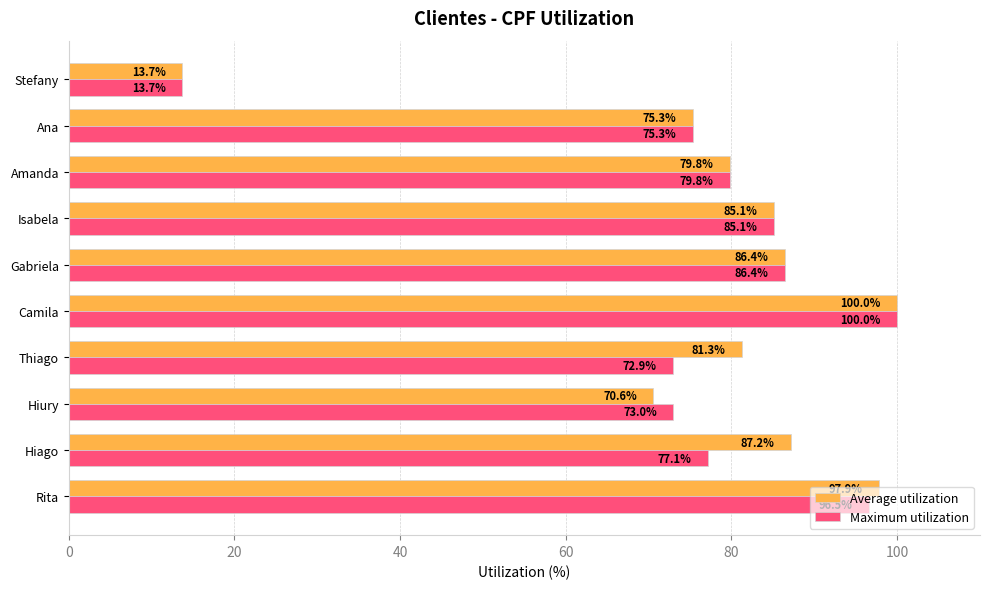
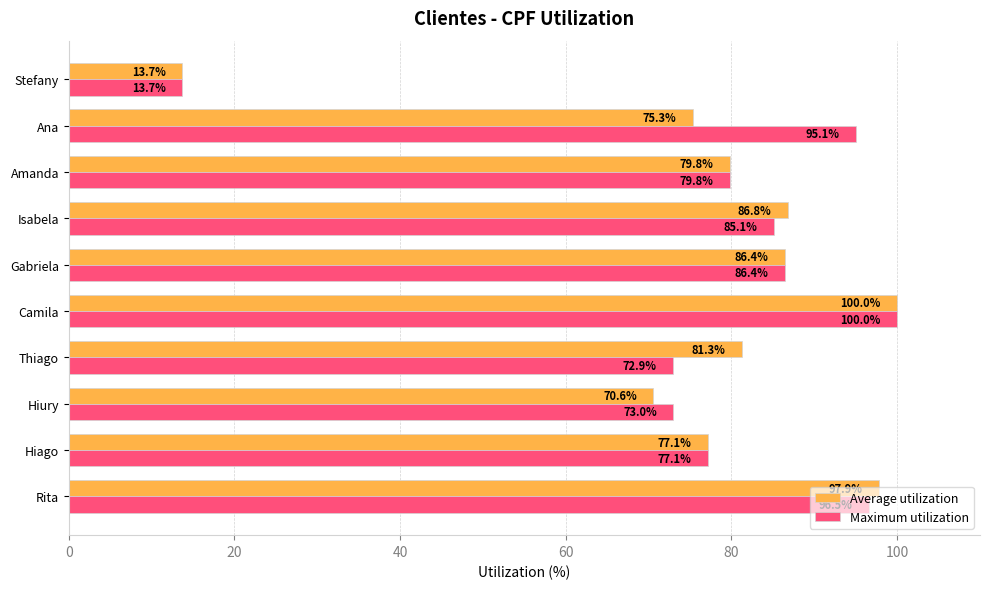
Maximum utilization, Ana: 75.3% -> 95.1%
Average utilization, Isabela: 85.1% -> 86.8%
Average utilization, Hiago: 87.2% -> 77.1%
